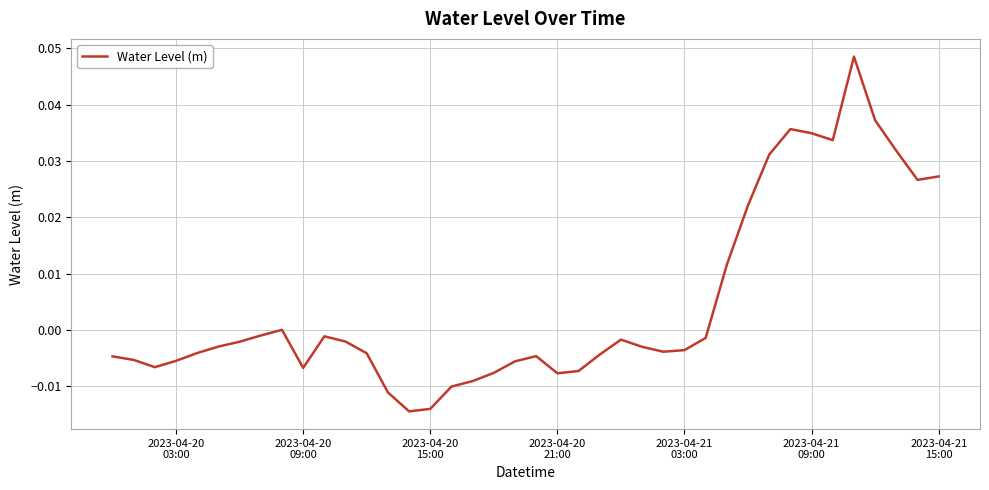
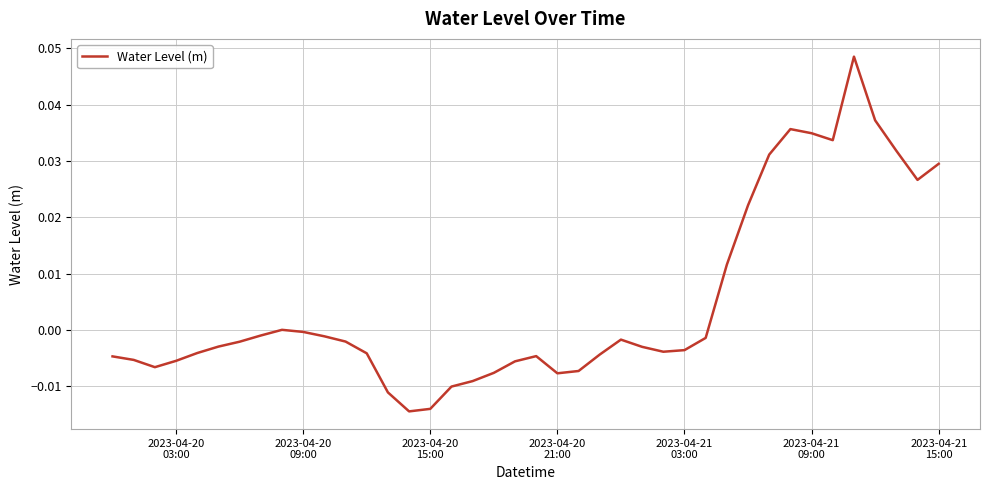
2023-04-20 09:00: -0.007 -> 0.000
2023-04-21 15:00: 0.027 -> 0.029
